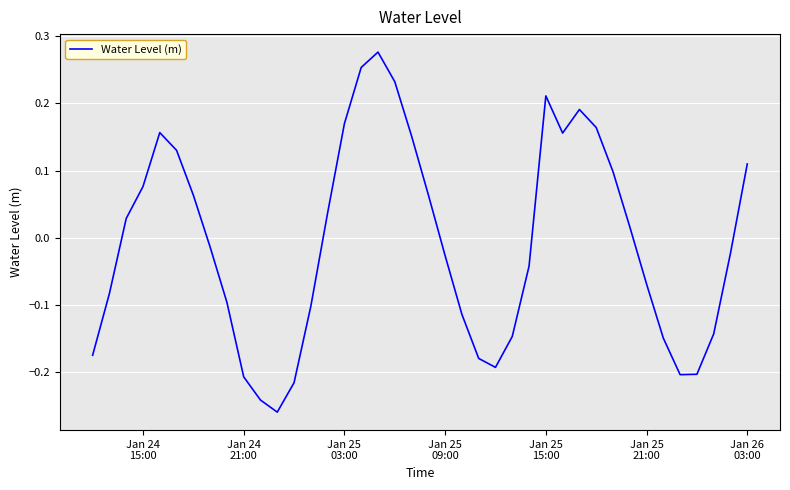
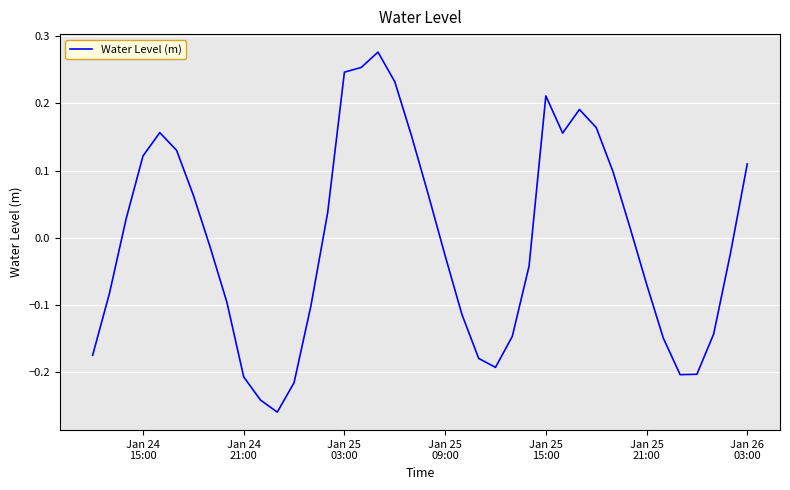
Jan 24 15:00: 0.08 -> 0.12
Jan 25 03:00: 0.17 -> 0.25
